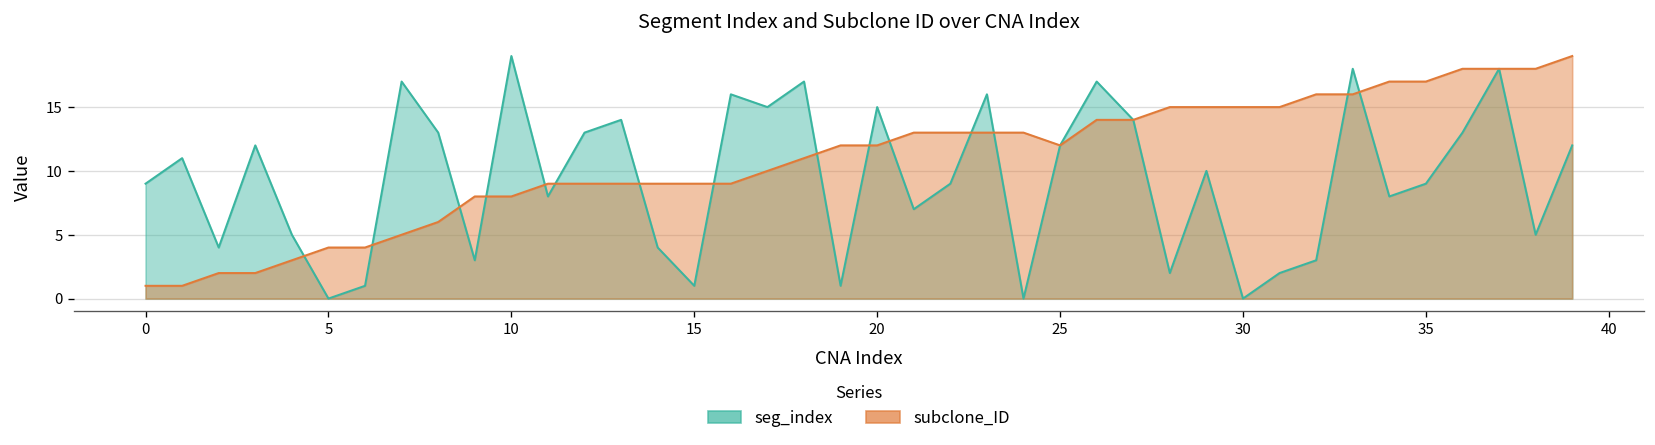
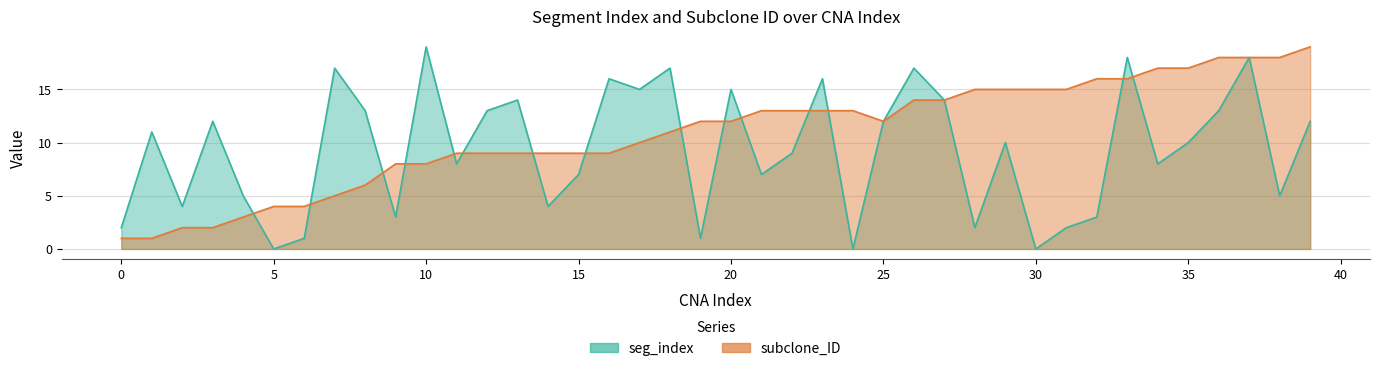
seg_index, 0: 9 -> 2
seg_index, 15: 1 -> 7
seg_index, 35: 9 -> 10
